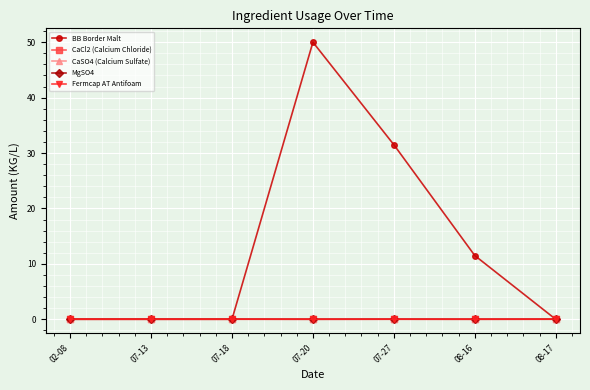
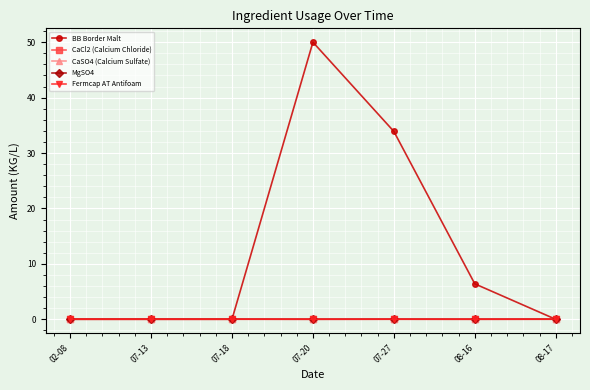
BB Border Malt, 07-27: 32 -> 34
BB Border Malt, 08-16: 12 -> 6
